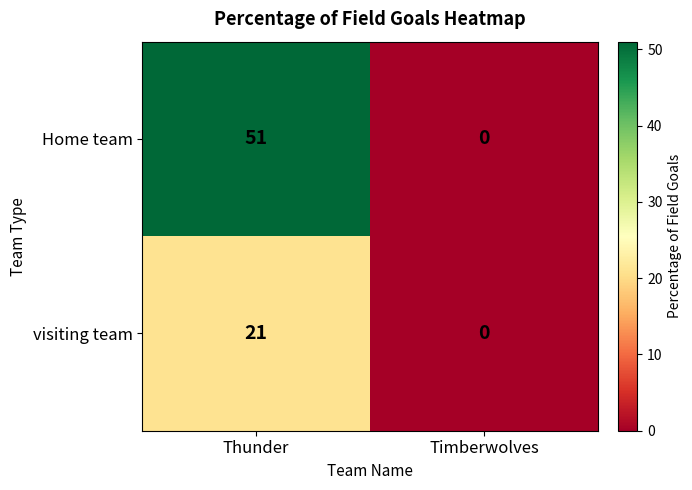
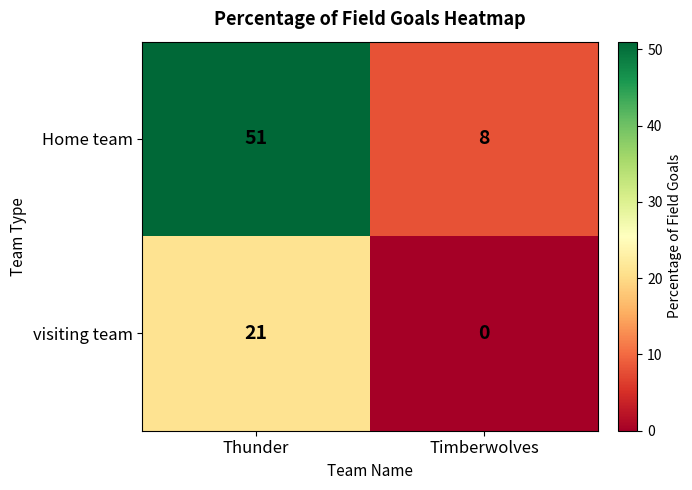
Home team, Timberwolves: 0 -> 8
